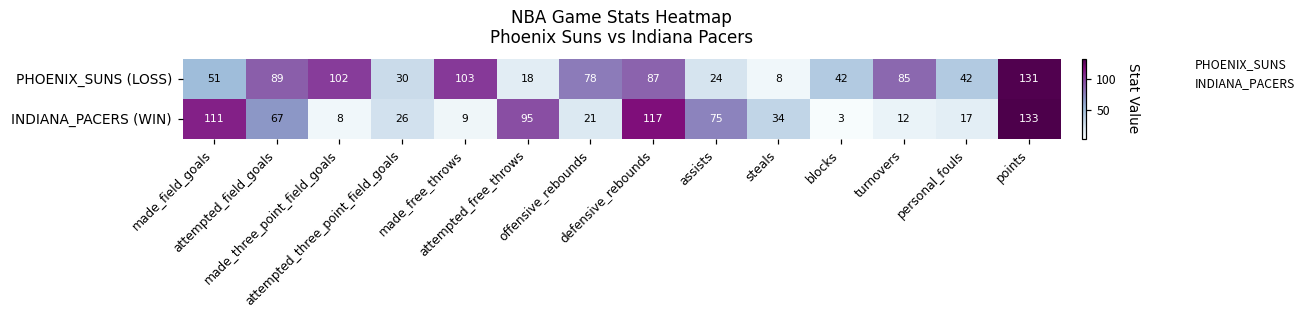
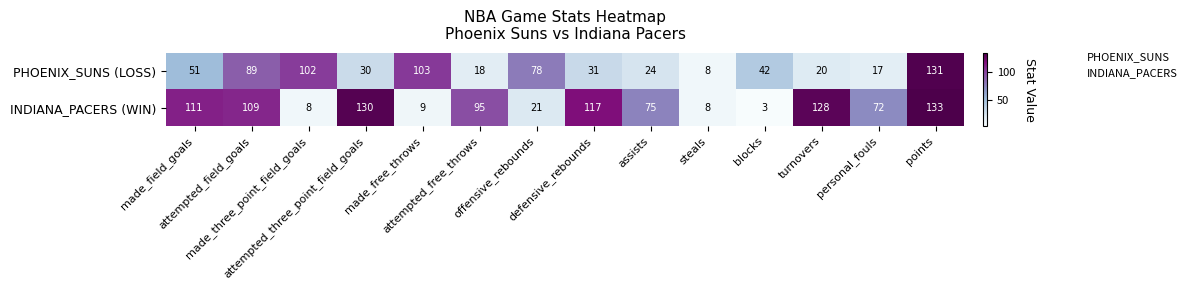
PHOENIX_SUNS (LOSS), defensive_rebounds: 87 -> 31
PHOENIX_SUNS (LOSS), turnovers: 85 -> 20
PHOENIX_SUNS (LOSS), personal_fouls: 42 -> 17
INDIANA_PACERS (WIN), attempted_field_goals: 67 -> 109
INDIANA_PACERS (WIN), attempted_three_point_field_goals: 26 -> 130
INDIANA_PACERS (WIN), steals: 34 -> 8
INDIANA_PACERS (WIN), turnovers: 12 -> 128
INDIANA_PACERS (WIN), personal_fouls: 17 -> 72
